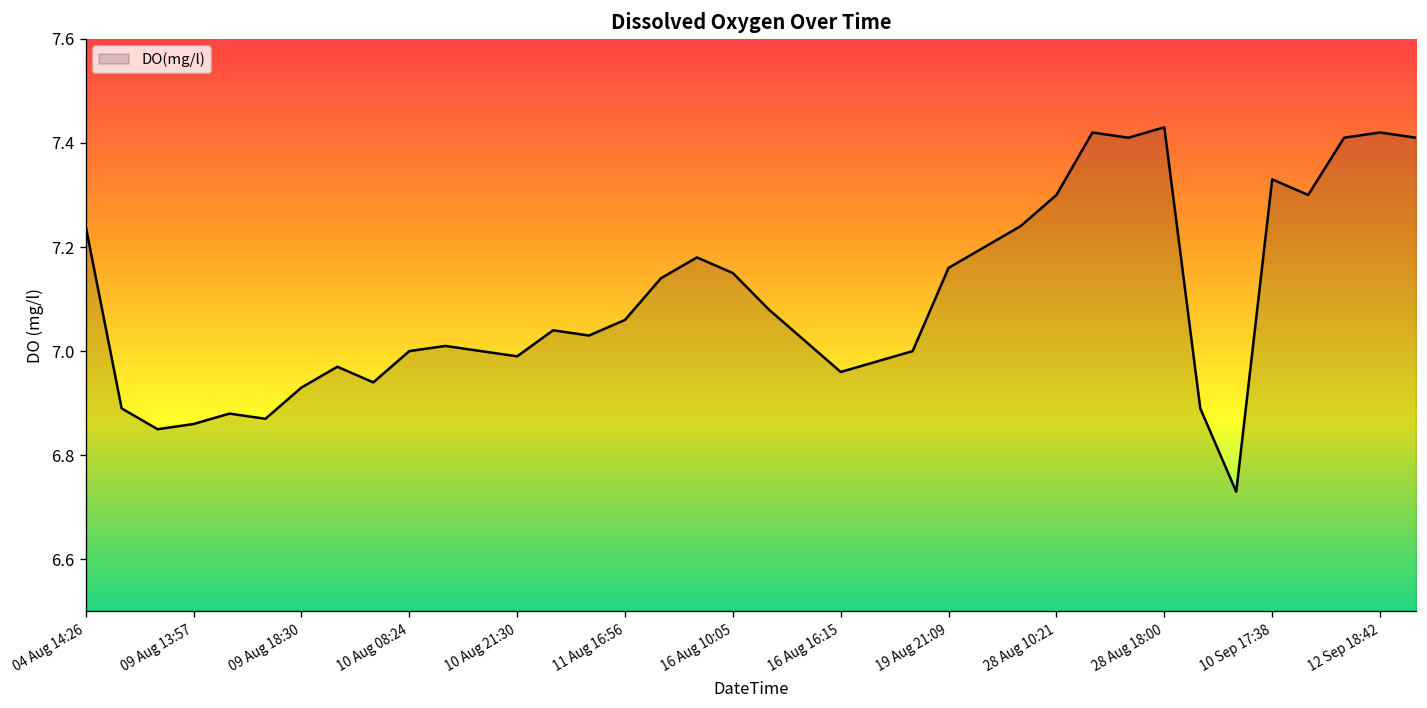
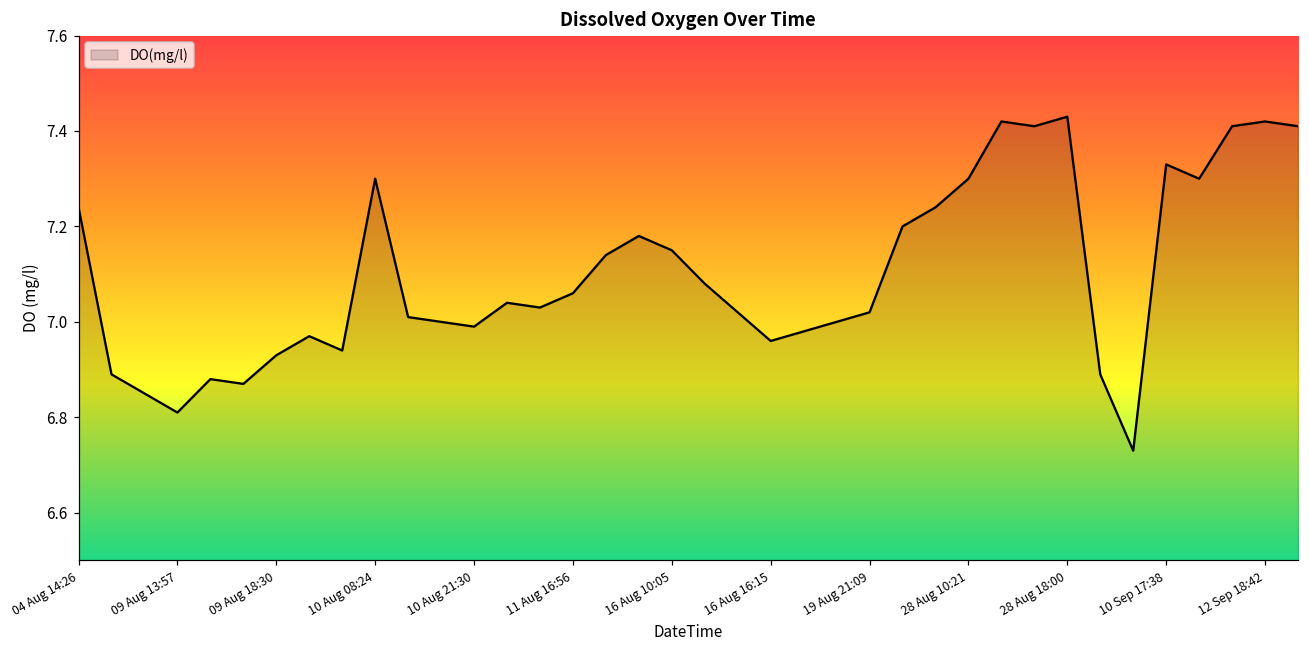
09 Aug 13:57: 6.86 -> 6.81
10 Aug 08:24: 7.0 -> 7.3
19 Aug 21:09: 7.16 -> 7.02
